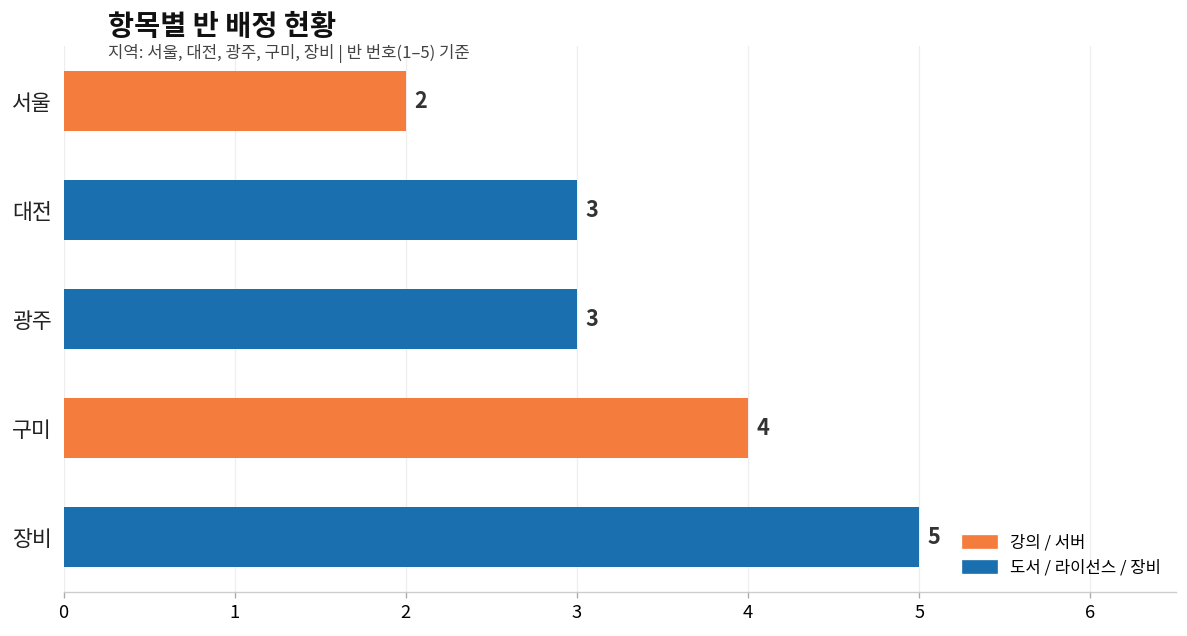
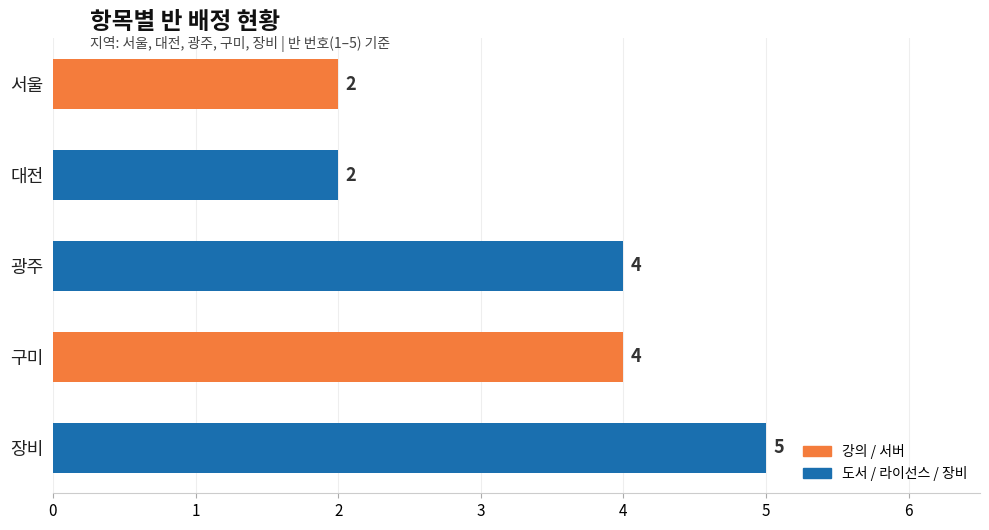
대전: 3 -> 2
광주: 3 -> 4
